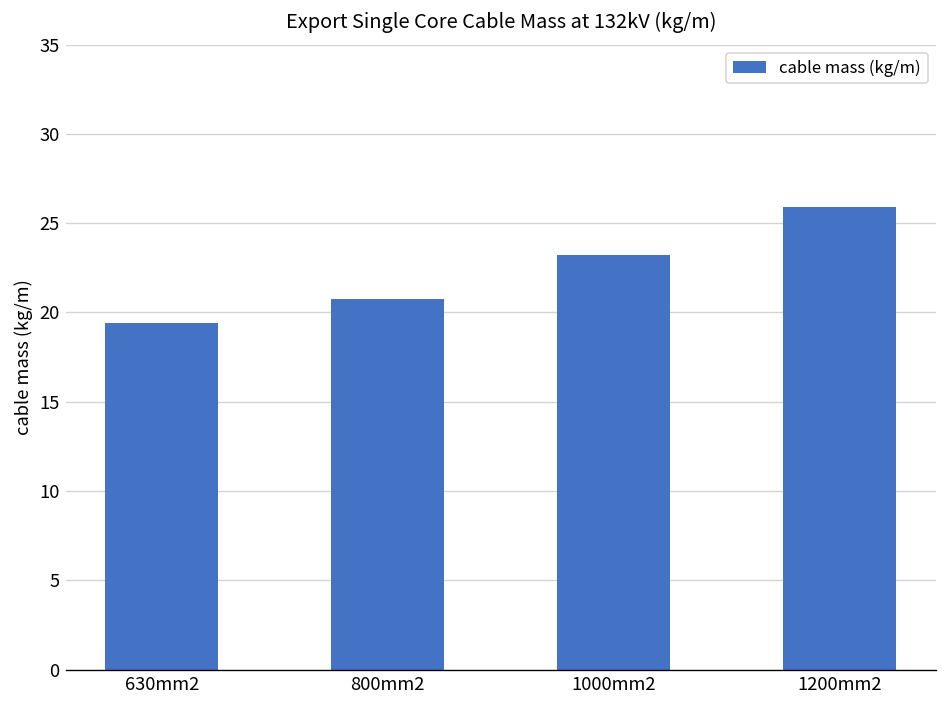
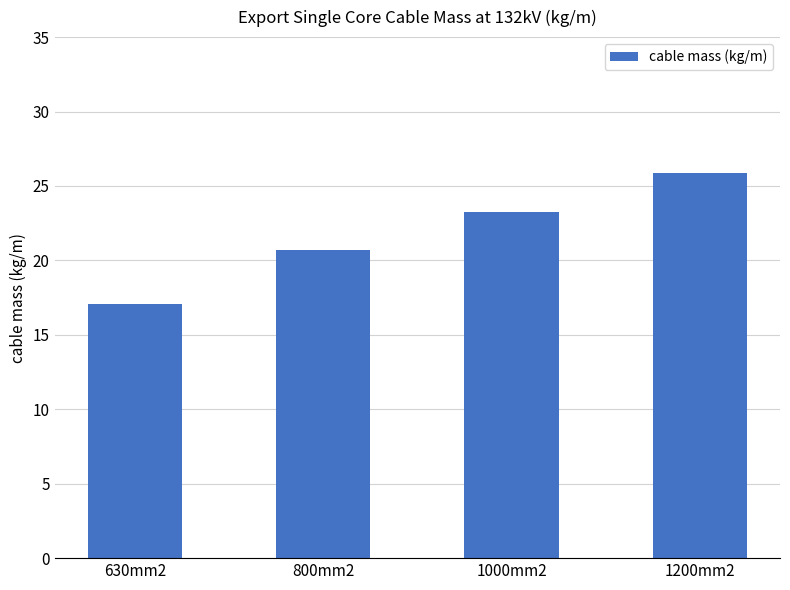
630mm2: 19.4 -> 17.1
